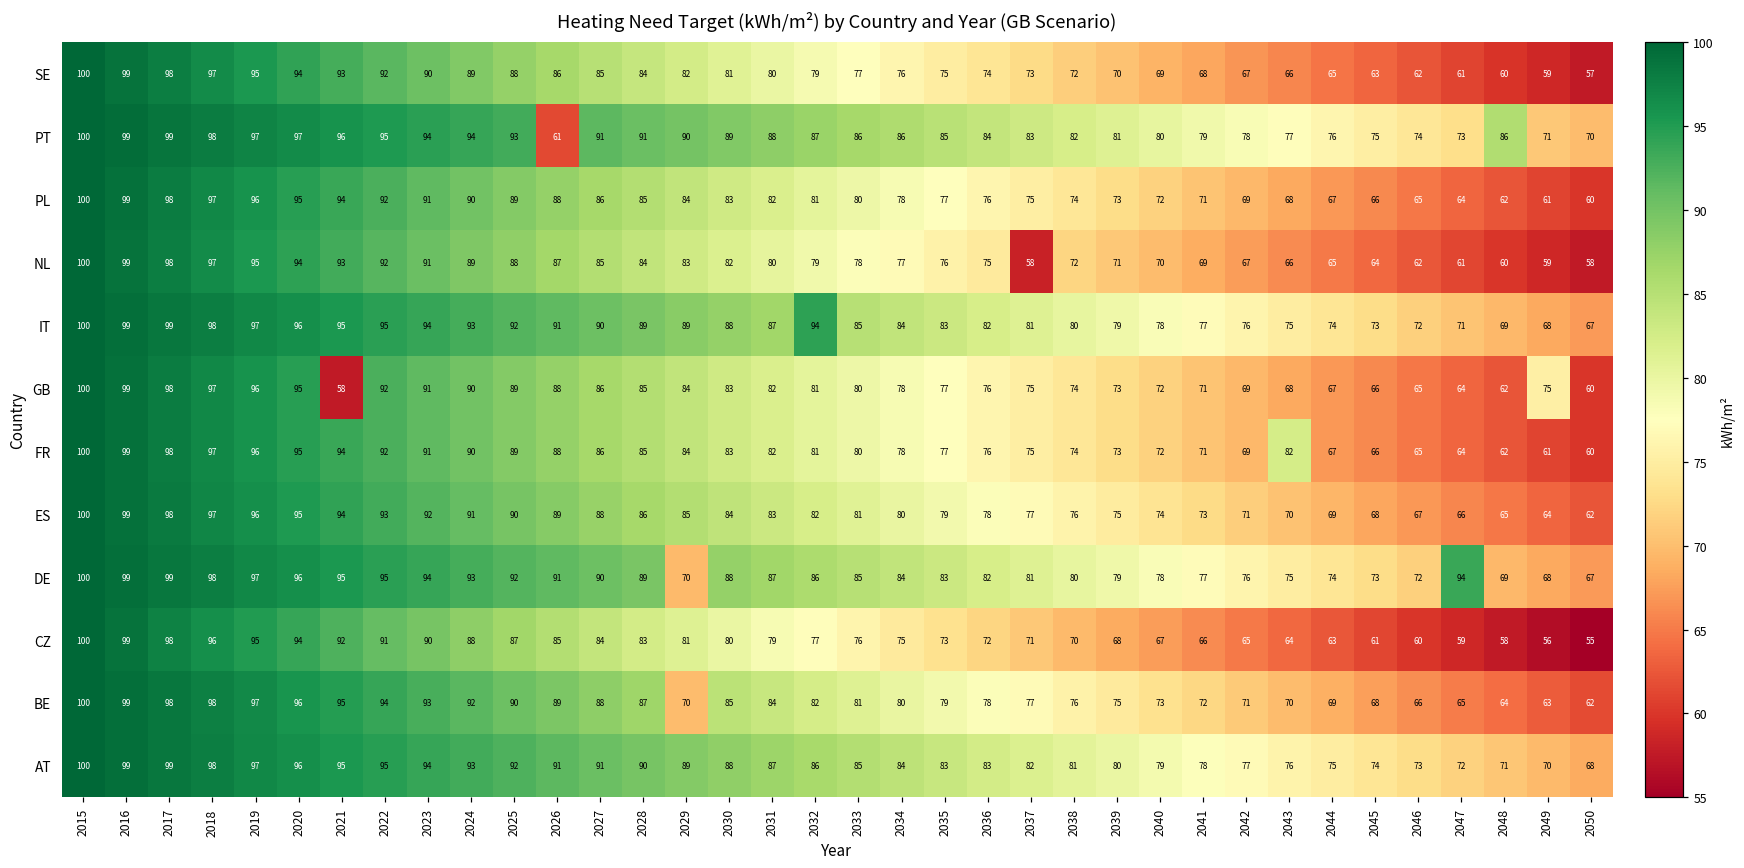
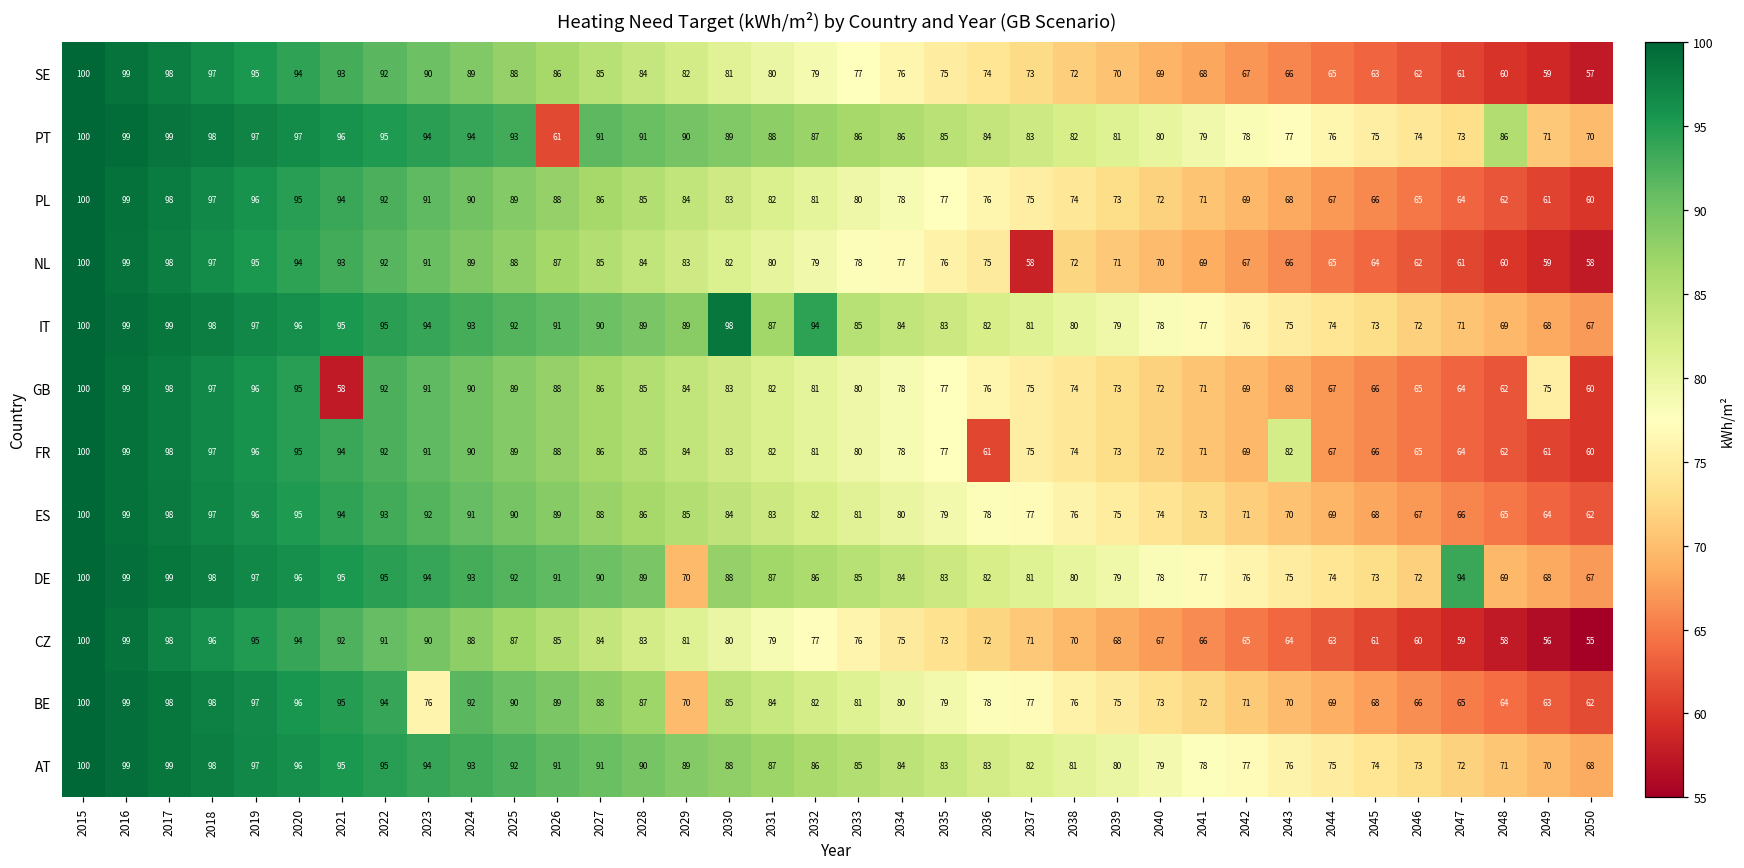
IT, 2030: 88 -> 98
FR, 2036: 76 -> 61
BE, 2023: 93 -> 76
